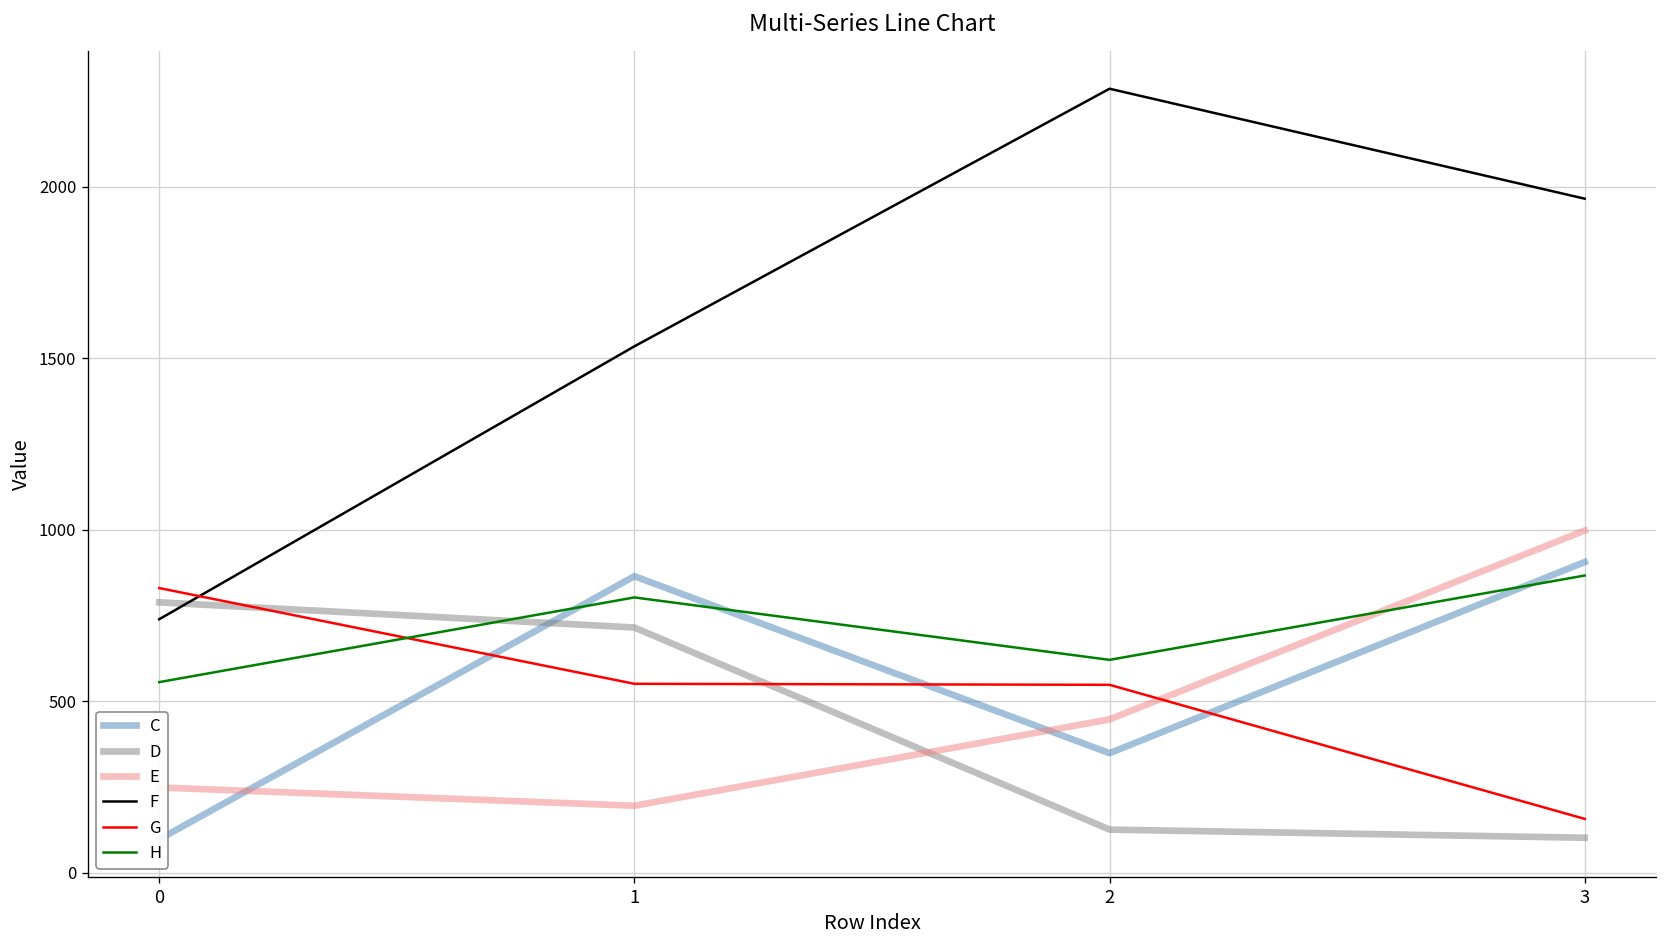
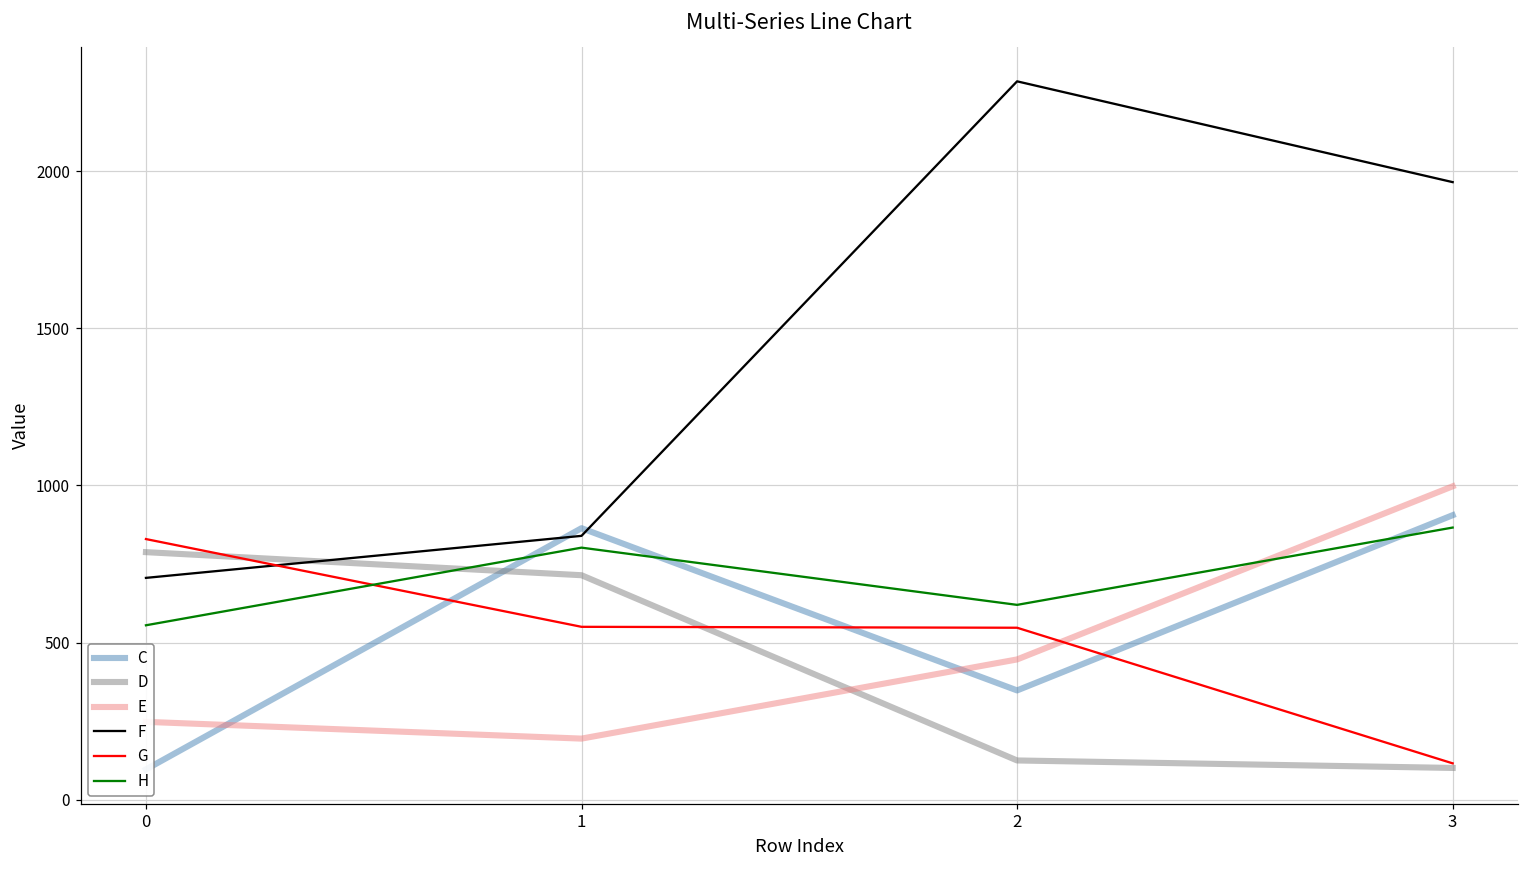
F, 0: 740 -> 710
F, 1: 1530 -> 840
G, 3: 160 -> 120
